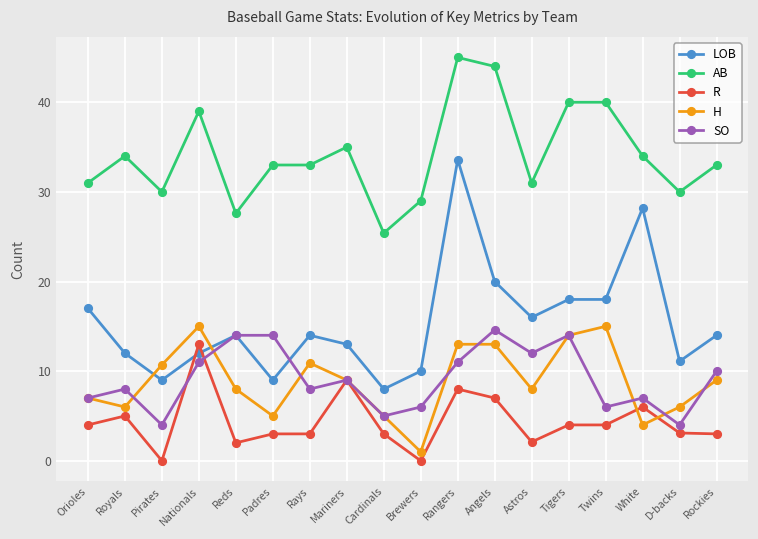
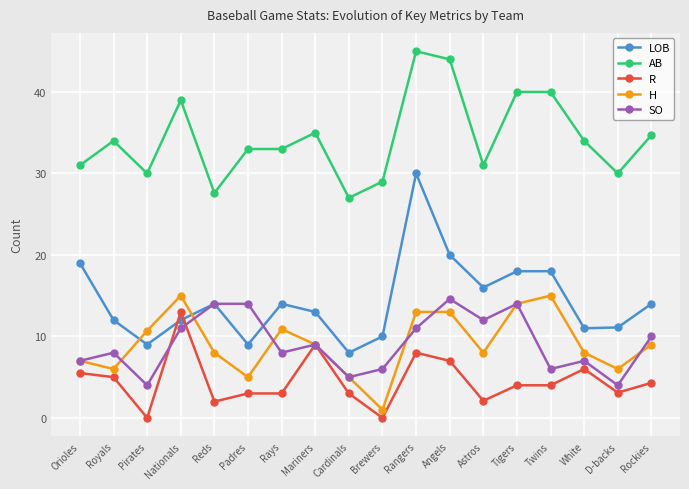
LOB, Orioles: 17 -> 19
R, Orioles: 4 -> 6
AB, Cardinals: 25 -> 27
LOB, Rangers: 34 -> 30
LOB, White: 28 -> 11
H, White: 4 -> 8
AB, Rockies: 33 -> 35
R, Rockies: 3 -> 4
